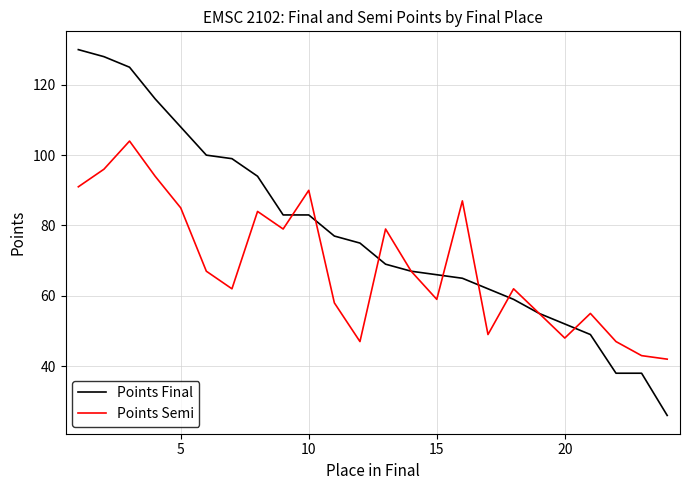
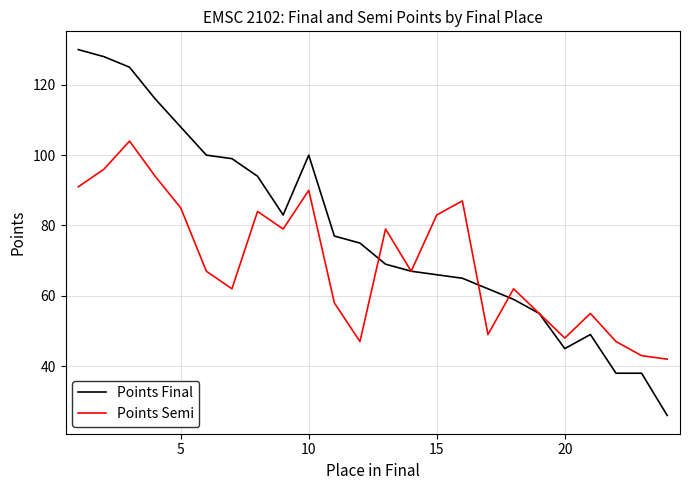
Points Final, 10: 83 -> 100
Points Semi, 15: 59 -> 83
Points Final, 20: 52 -> 45
